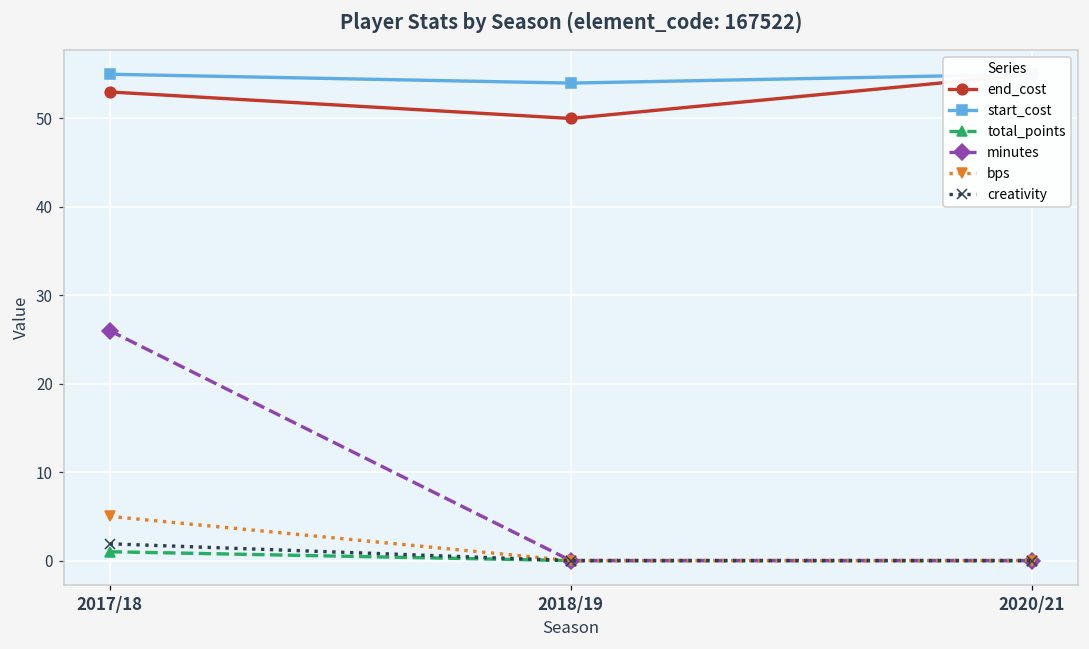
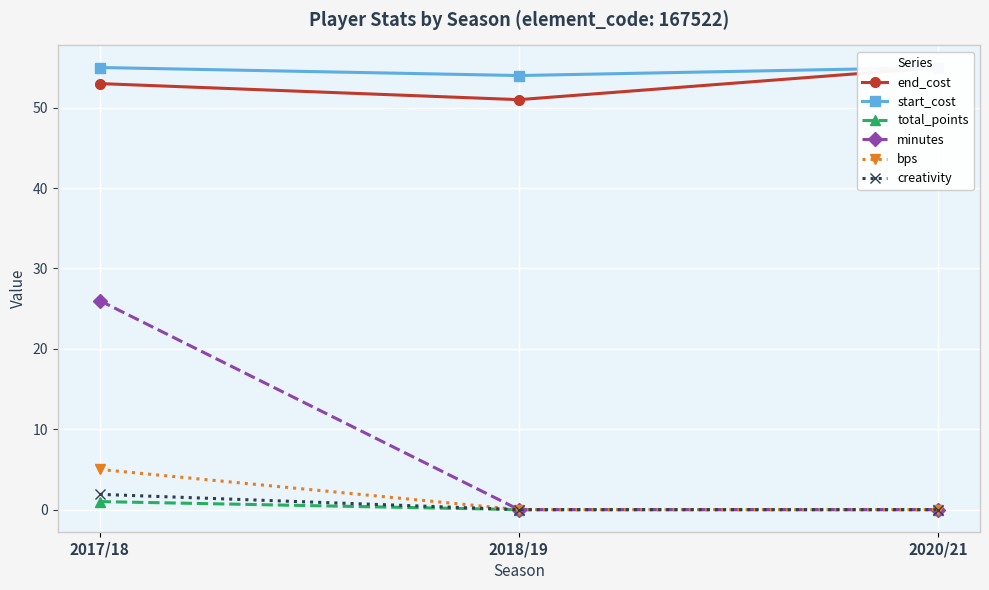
end_cost, 2018/19: 50 -> 51
